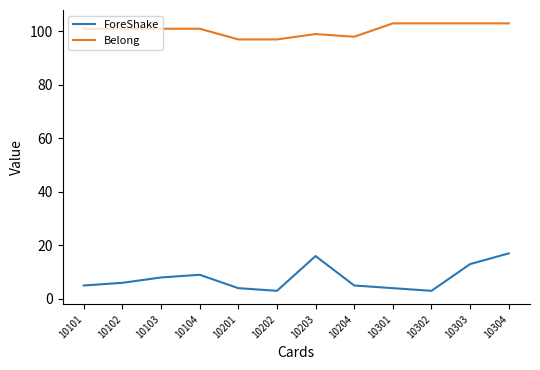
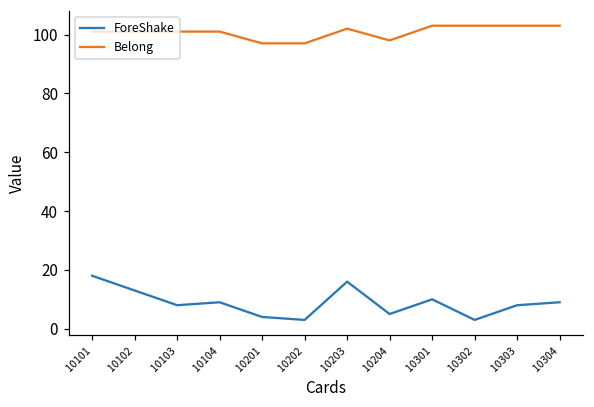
ForeShake, 10101: 5 -> 18
ForeShake, 10102: 6 -> 13
Belong, 10203: 99 -> 102
ForeShake, 10301: 4 -> 10
ForeShake, 10303: 13 -> 8
ForeShake, 10304: 17 -> 9
